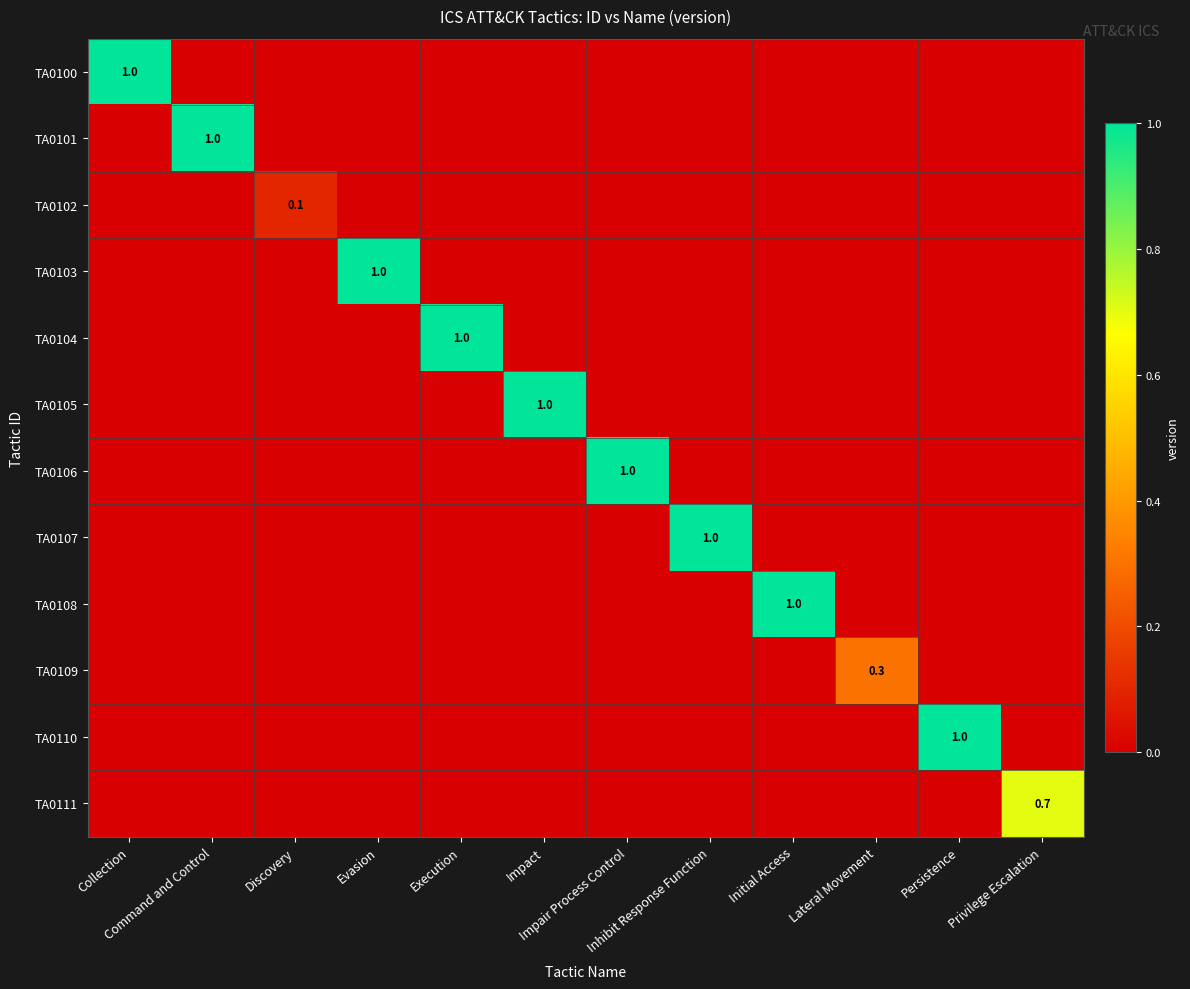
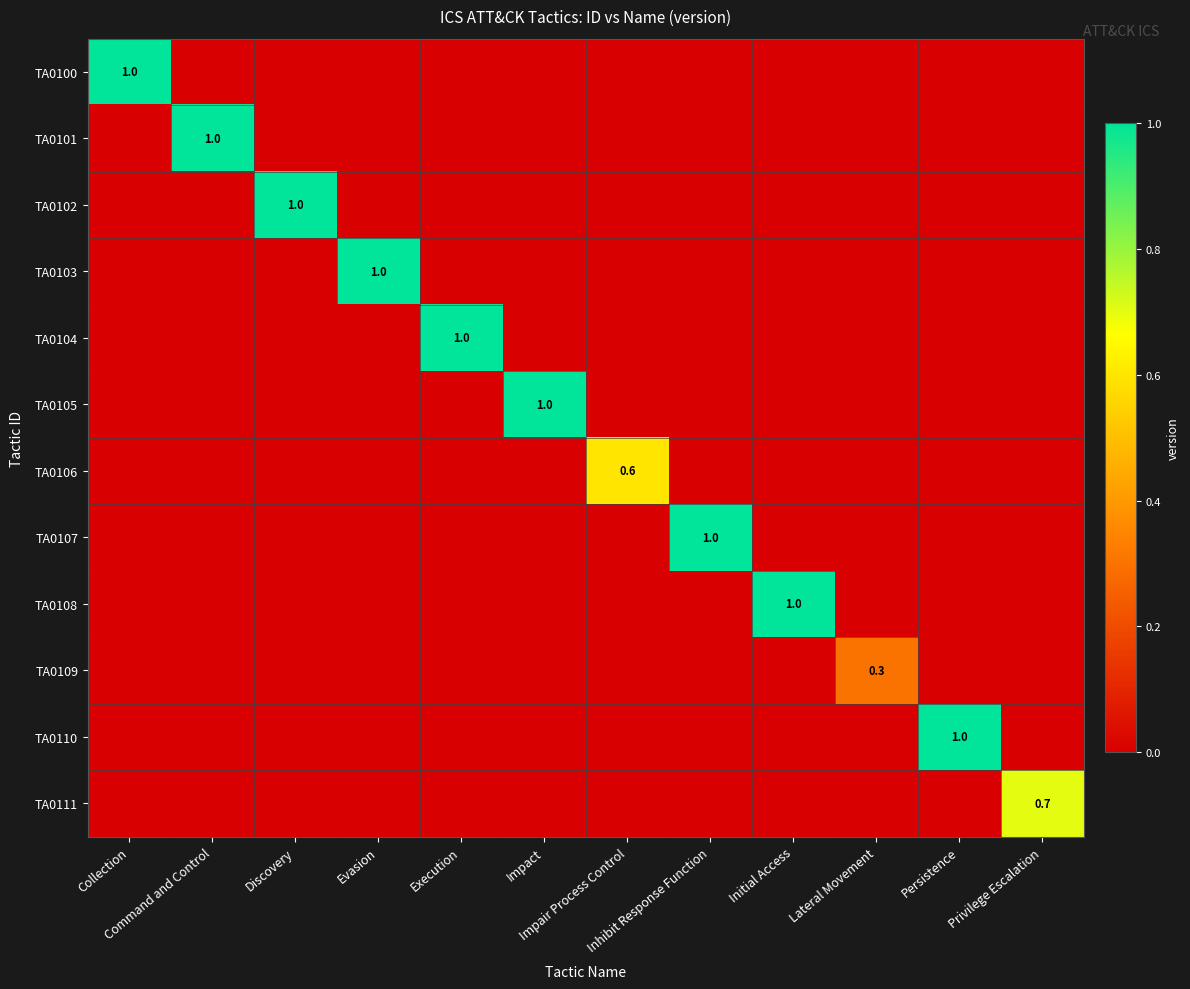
TA0102, Discovery: 0.1 -> 1.0
TA0106, Impair Process Control: 1.0 -> 0.6
